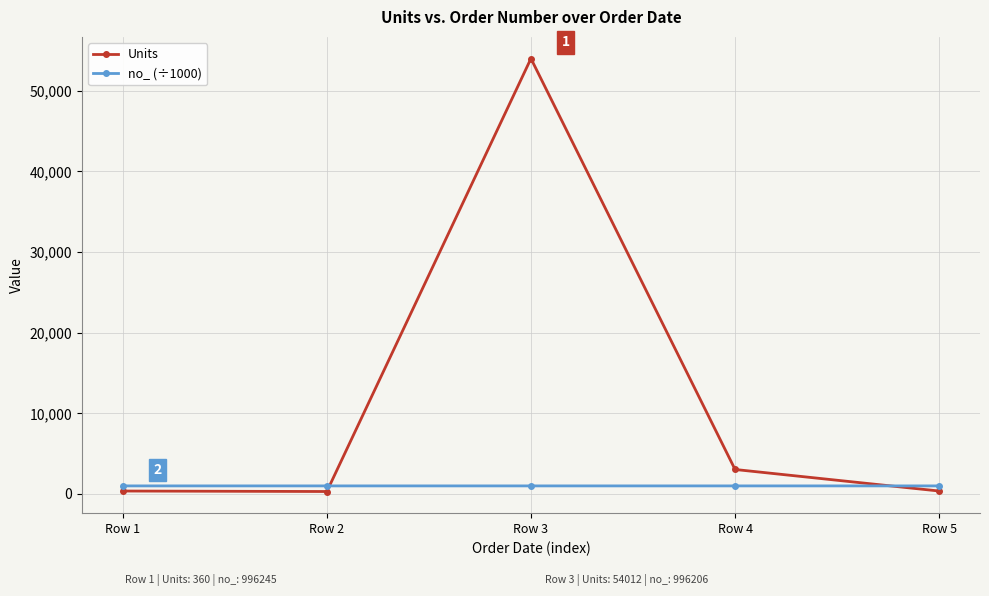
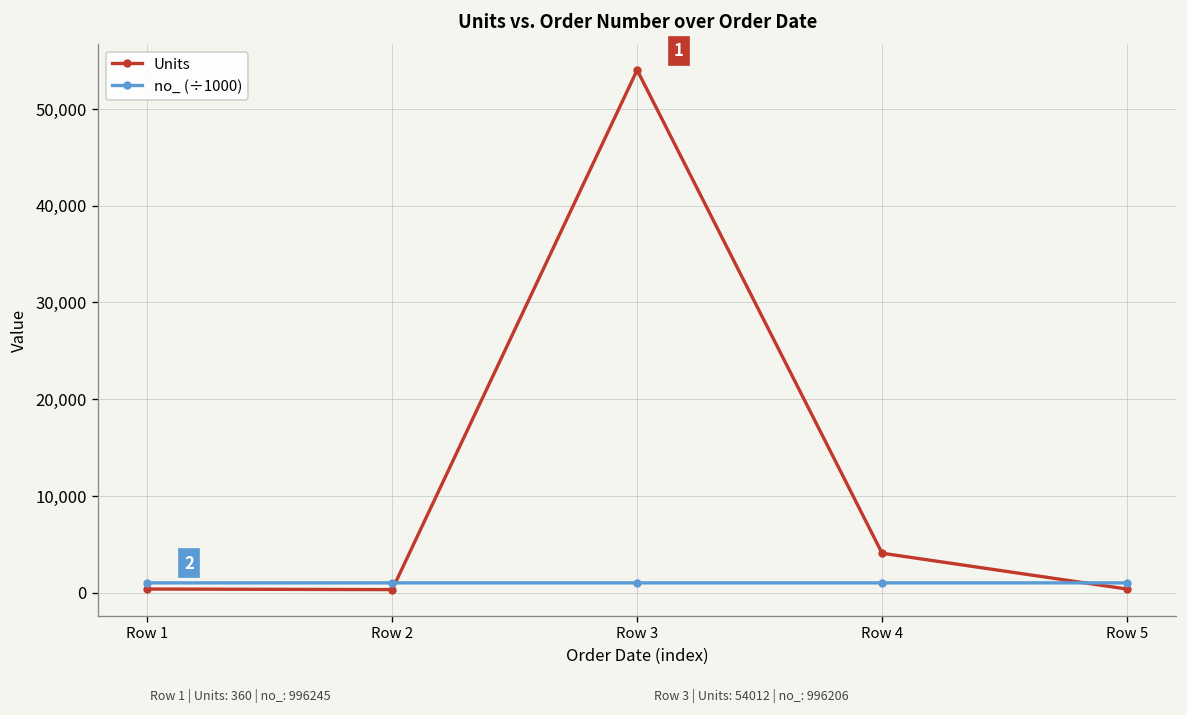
Units, Row 4: 3,000 -> 4,000
